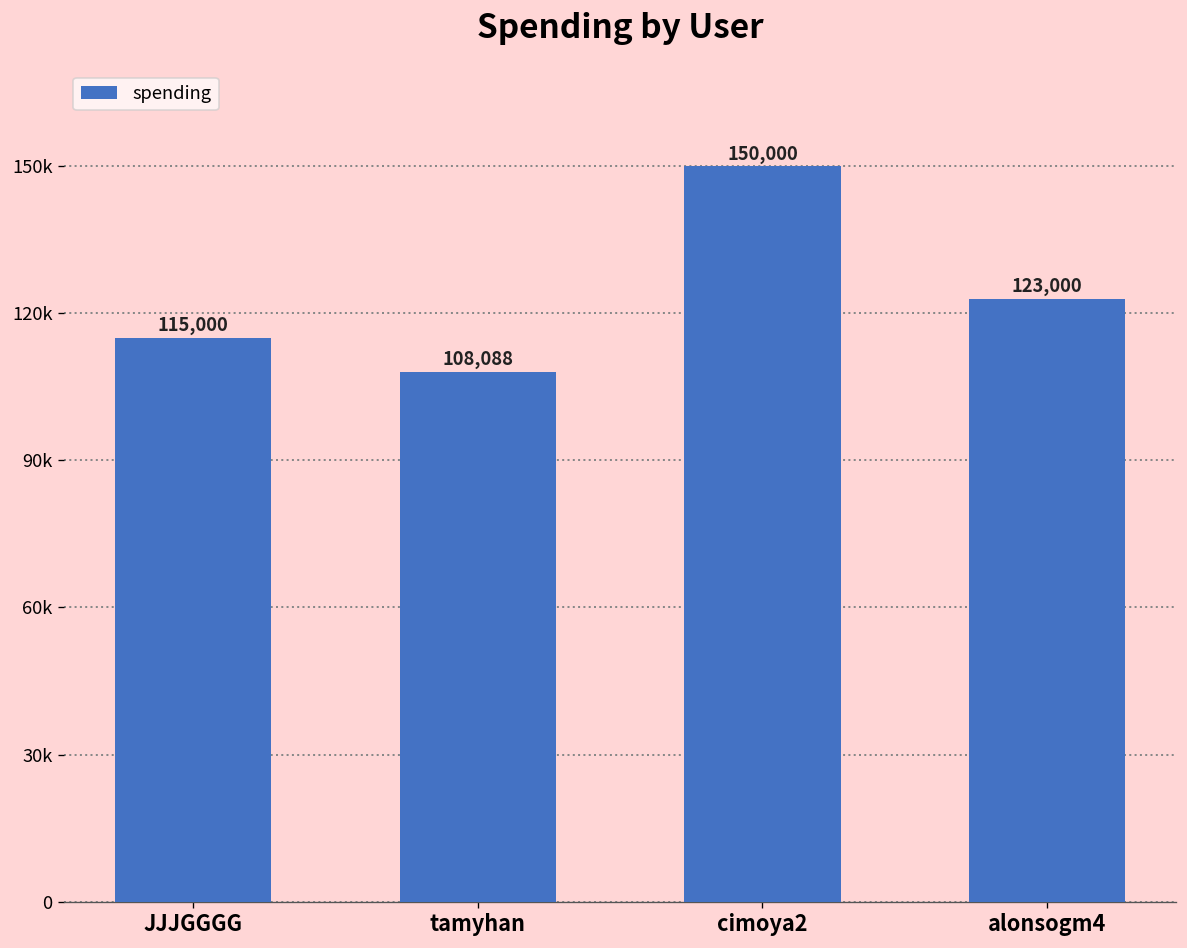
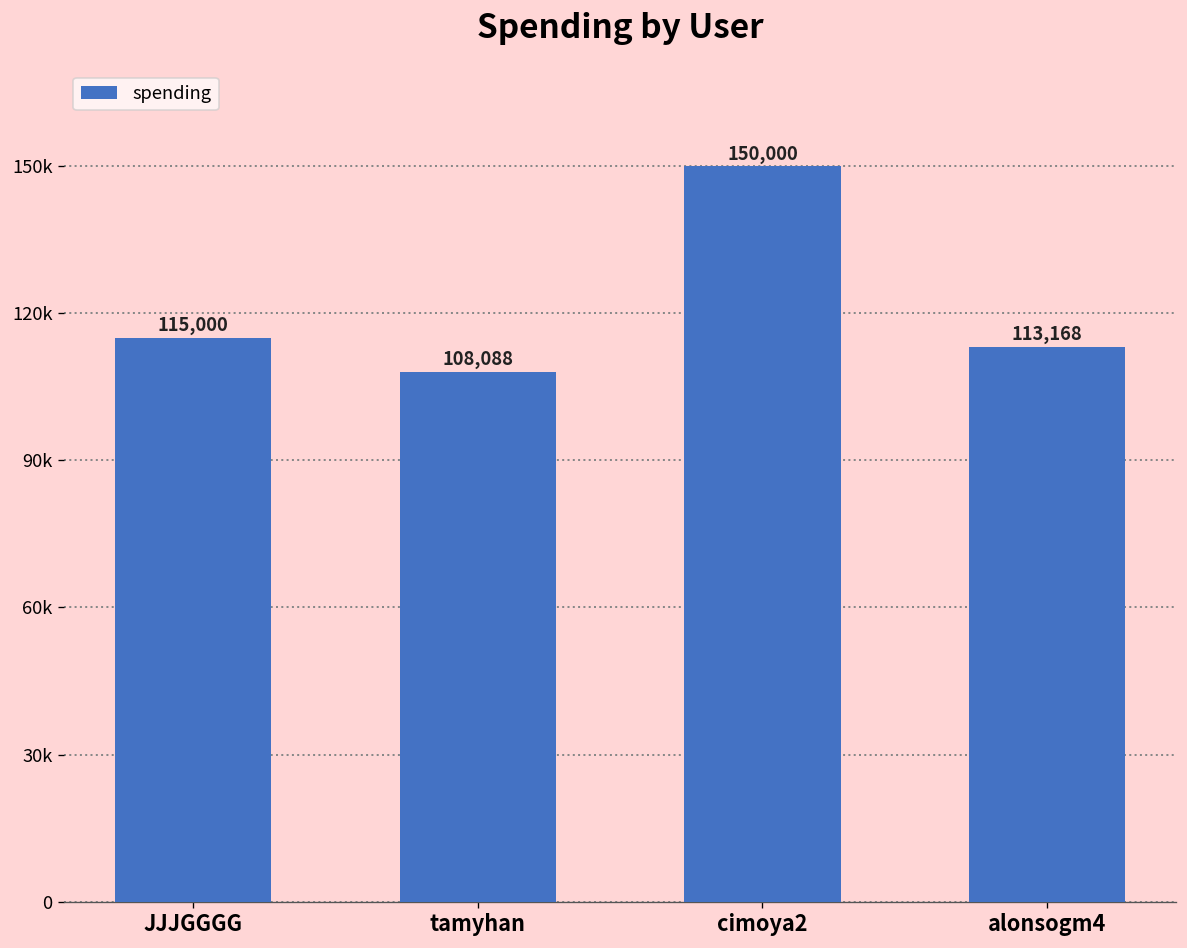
alonsogm4: 123,000 -> 113,168
